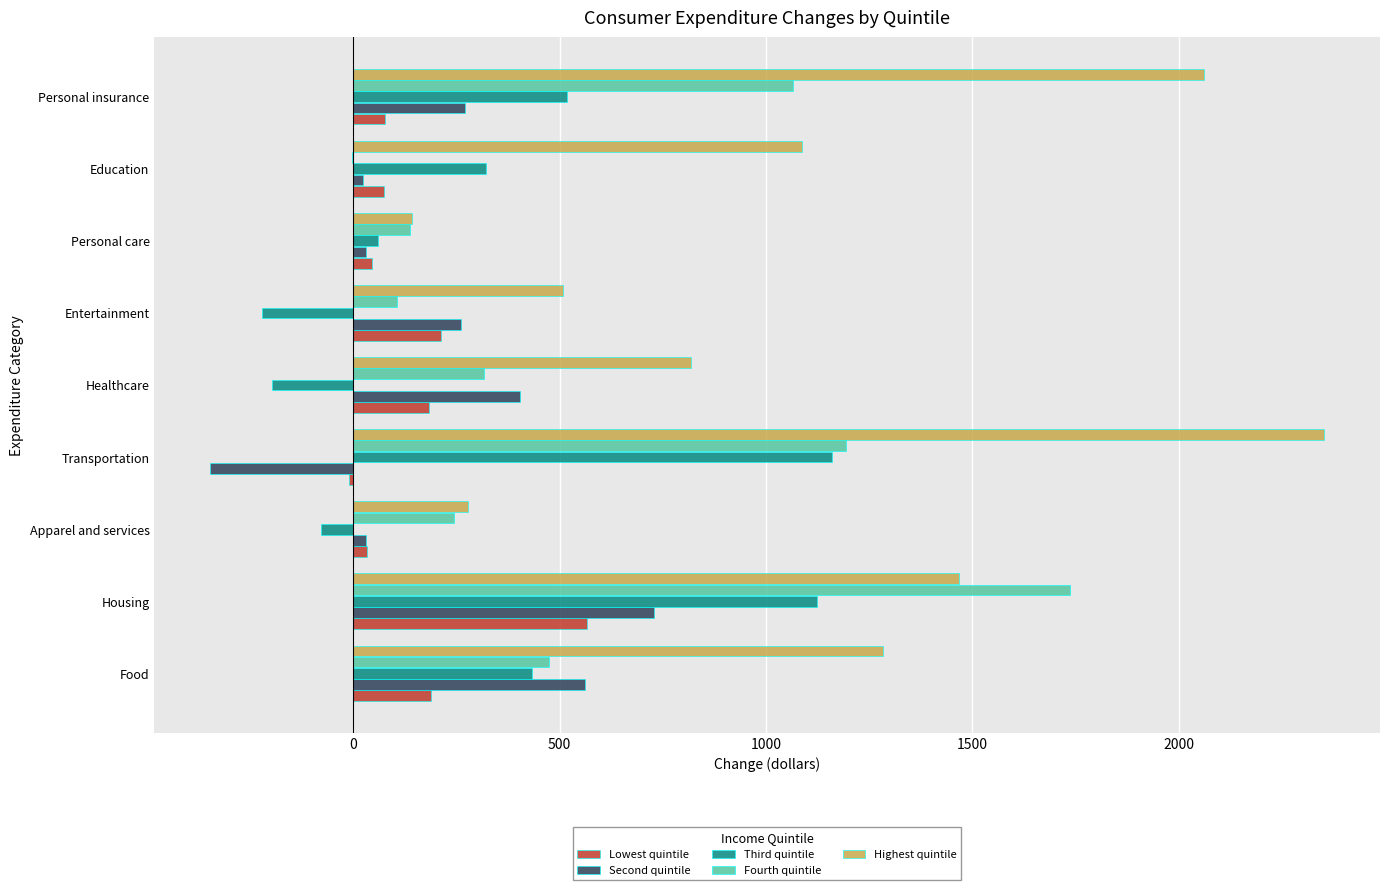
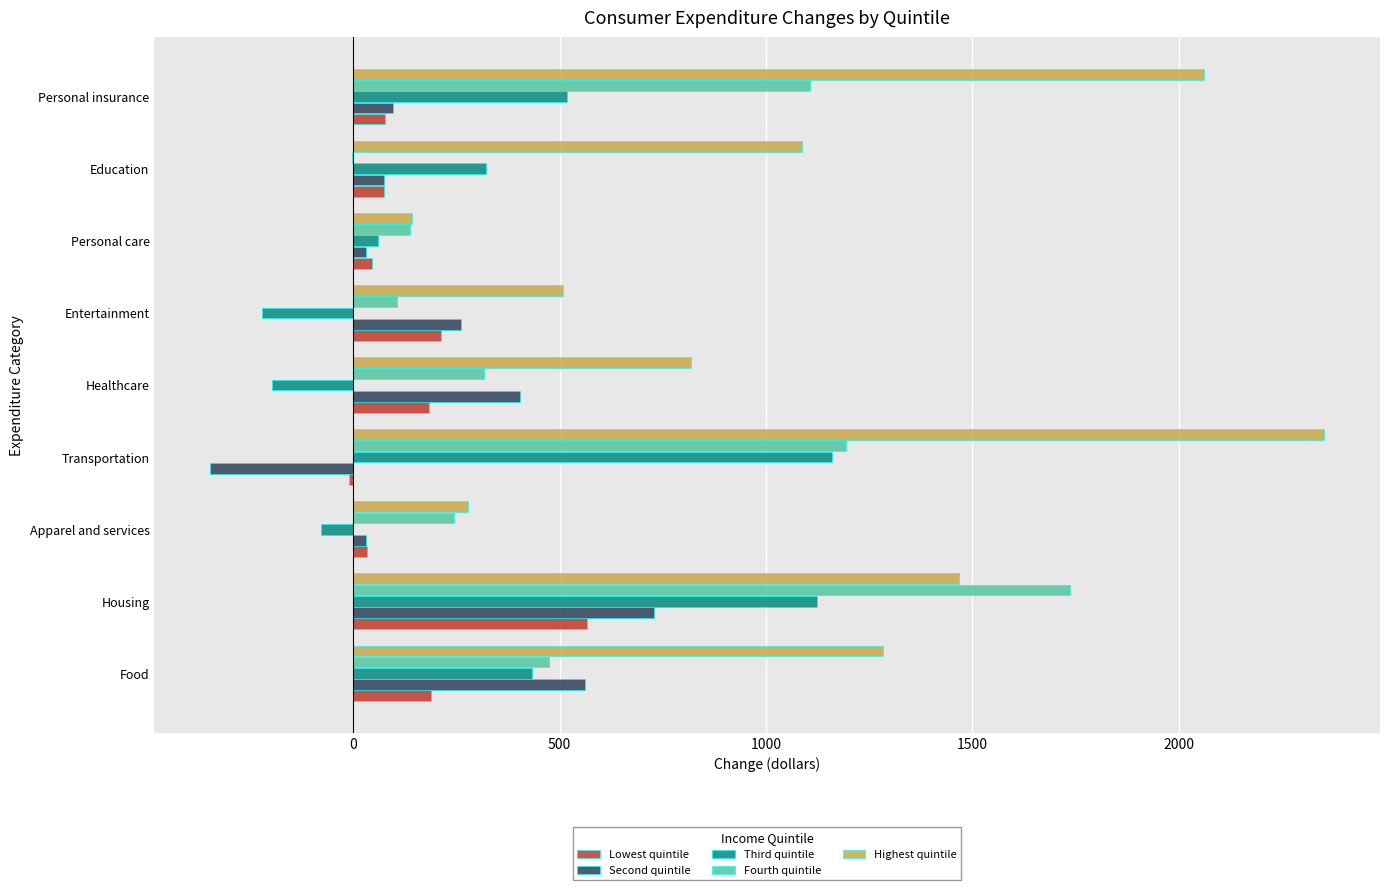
Fourth quintile, Personal insurance: 1070 -> 1110
Second quintile, Personal insurance: 270 -> 100
Second quintile, Education: 20 -> 80
